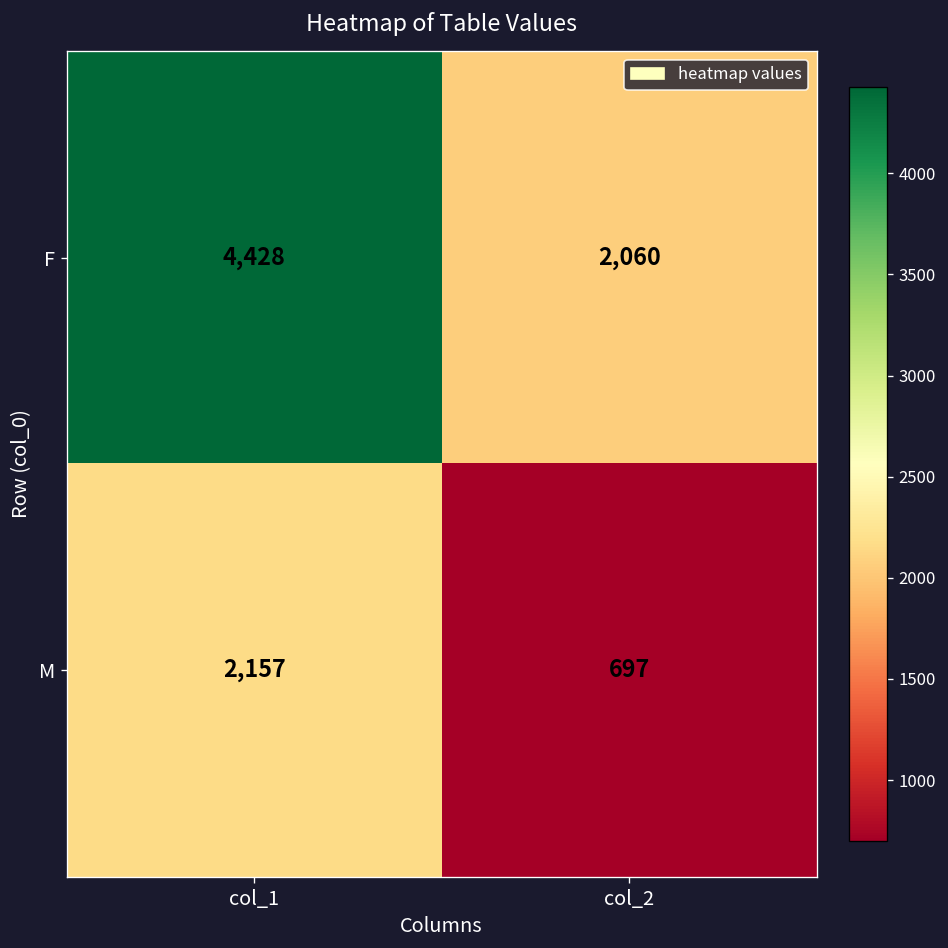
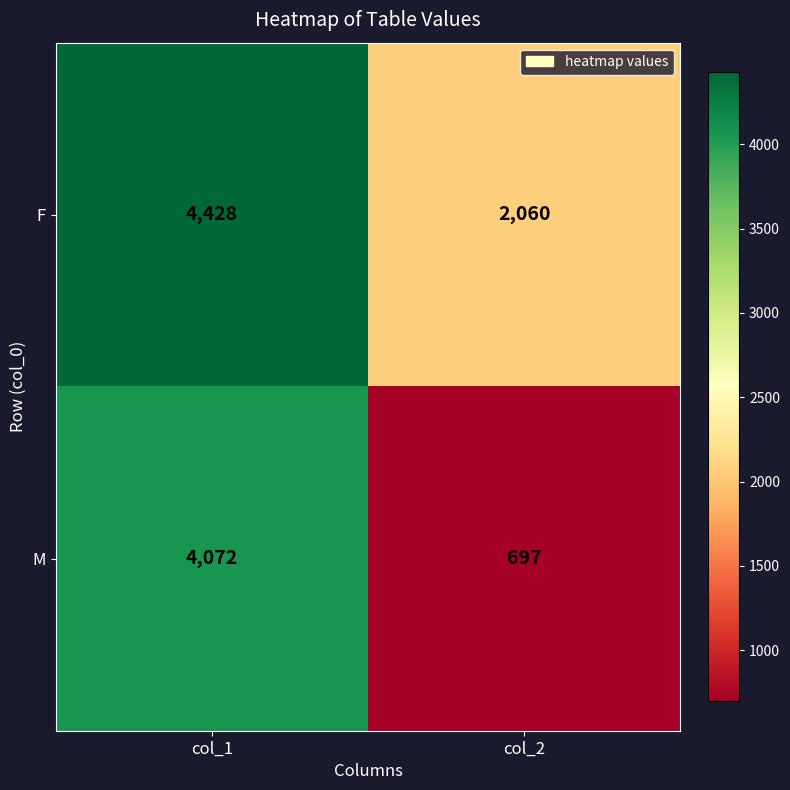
M, col_1: 2,157 -> 4,072
